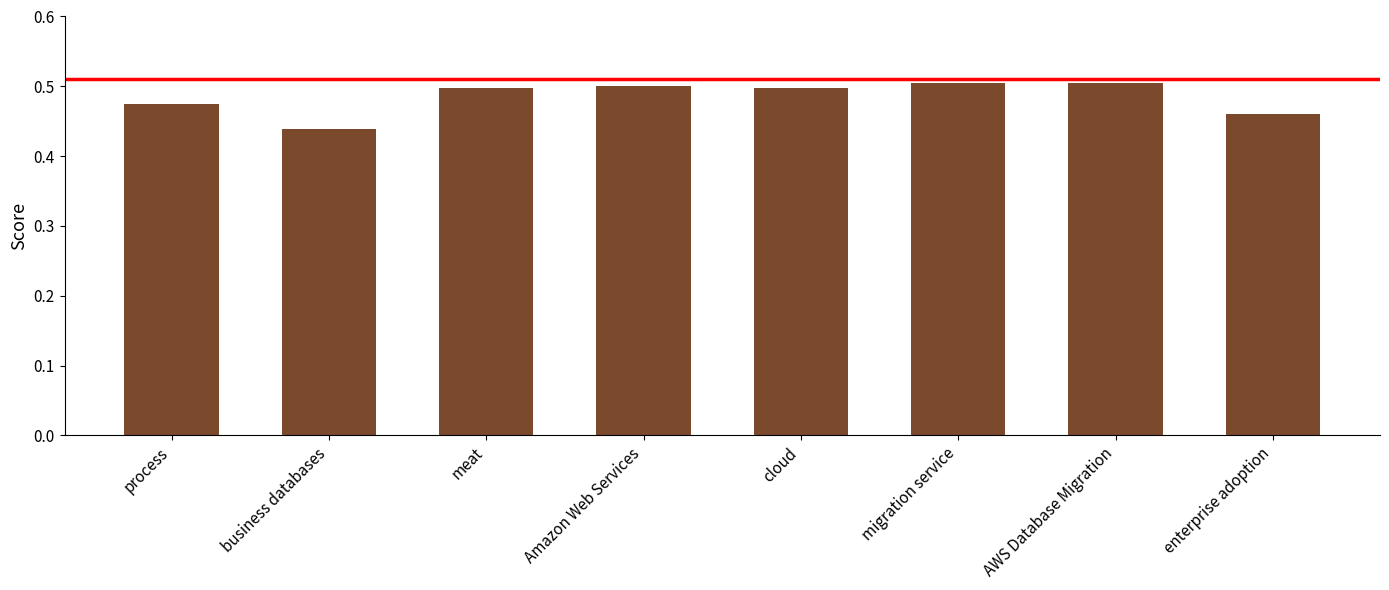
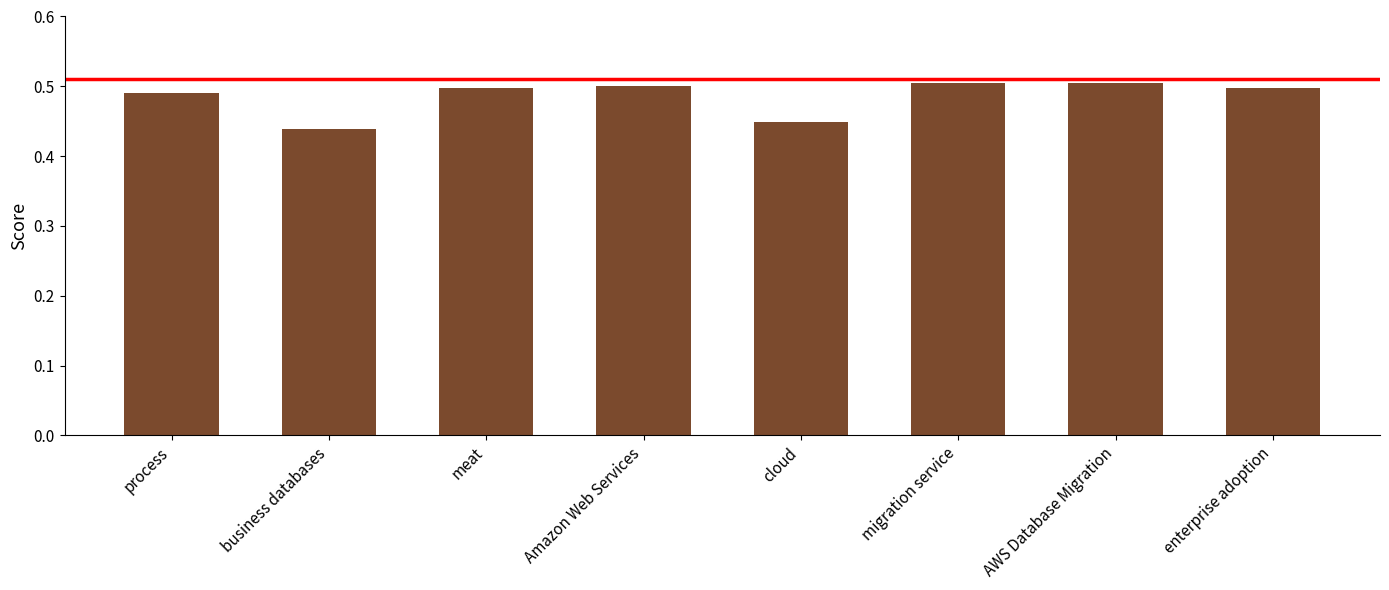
process: 0.47 -> 0.49
cloud: 0.50 -> 0.45
enterprise adoption: 0.46 -> 0.50
